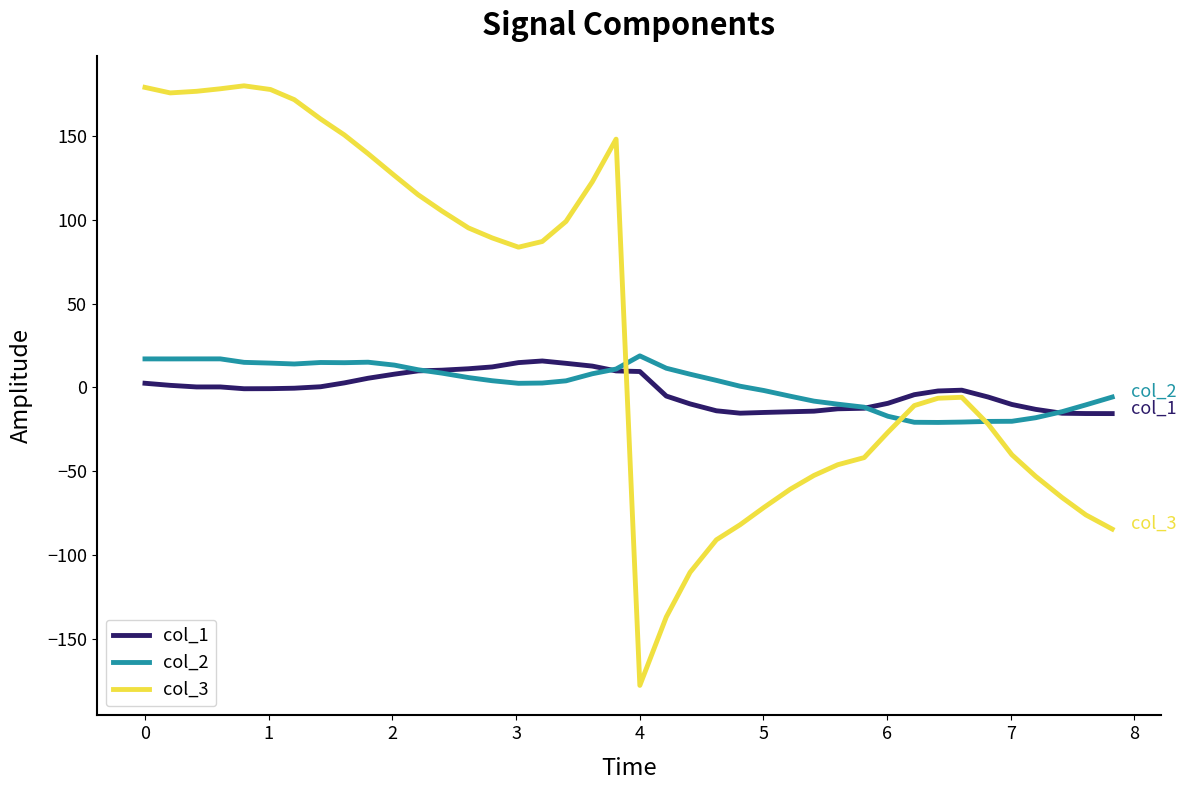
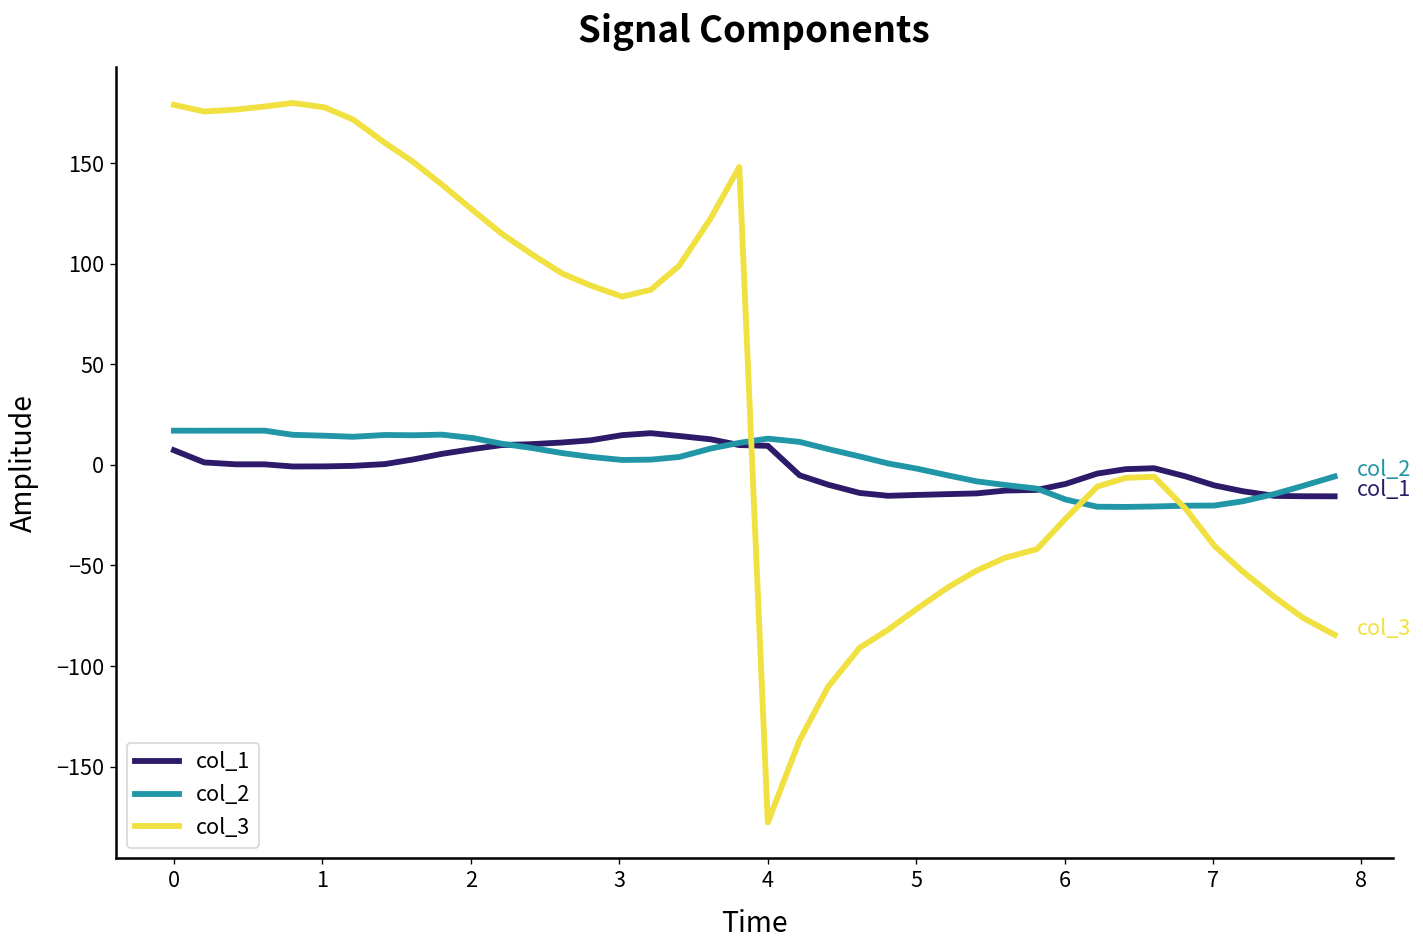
col_1, 0: 2 -> 7
col_2, 4: 19 -> 13
